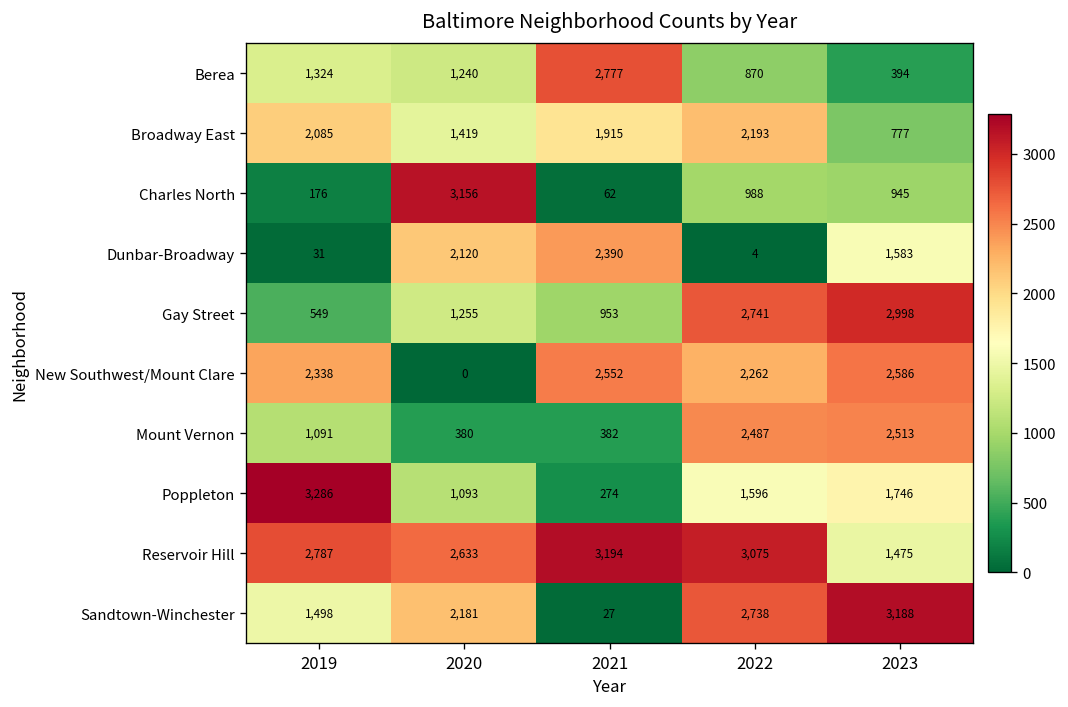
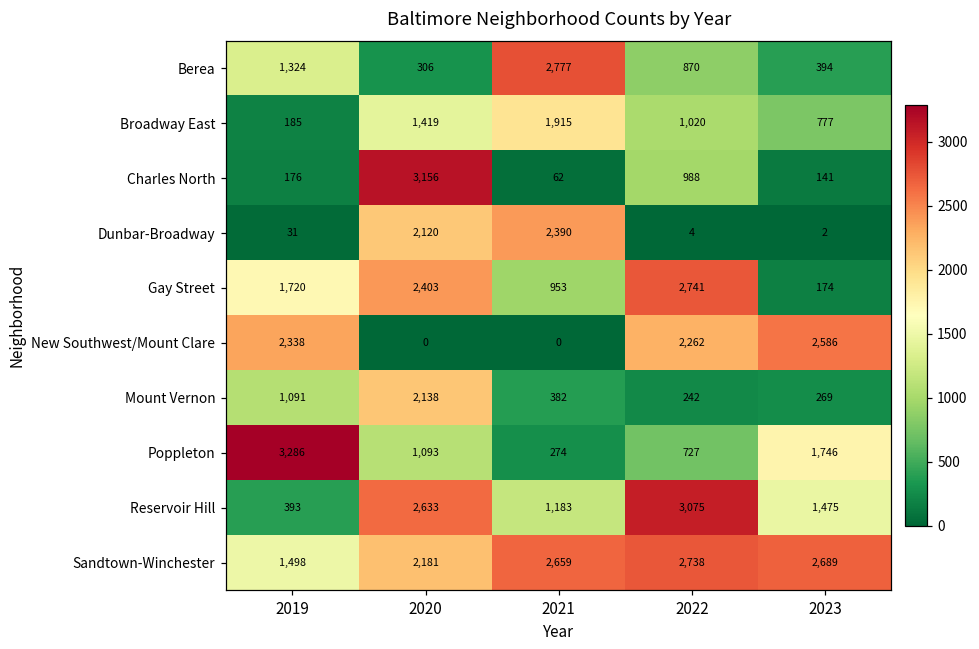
Berea, 2020: 1,240 -> 306
Broadway East, 2019: 2,085 -> 185
Broadway East, 2022: 2,193 -> 1,020
Charles North, 2023: 945 -> 141
Dunbar-Broadway, 2023: 1,583 -> 2
Gay Street, 2019: 549 -> 1,720
Gay Street, 2020: 1,255 -> 2,403
Gay Street, 2023: 2,998 -> 174
New Southwest/Mount Clare, 2021: 2,552 -> 0
Mount Vernon, 2020: 380 -> 2,138
Mount Vernon, 2022: 2,487 -> 242
Mount Vernon, 2023: 2,513 -> 269
Poppleton, 2022: 1,596 -> 727
Reservoir Hill, 2019: 2,787 -> 393
Reservoir Hill, 2021: 3,194 -> 1,183
Sandtown-Winchester, 2021: 27 -> 2,659
Sandtown-Winchester, 2023: 3,188 -> 2,689
